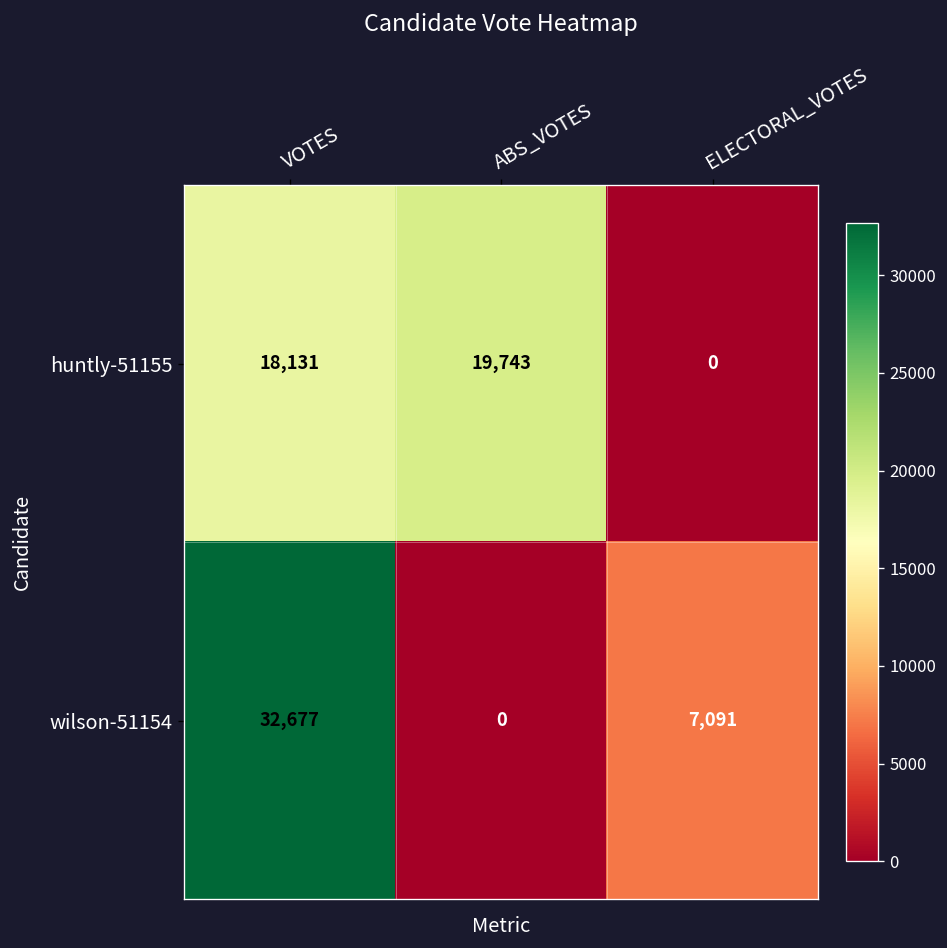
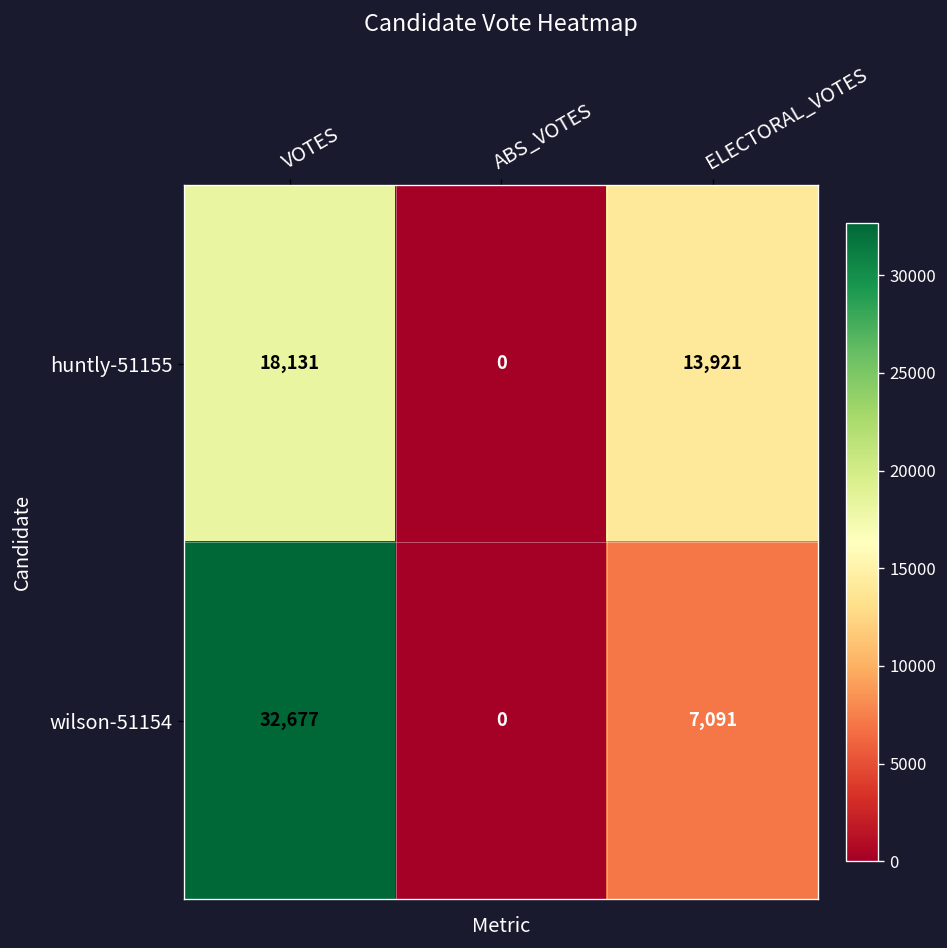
huntly-51155, ABS_VOTES: 19,743 -> 0
huntly-51155, ELECTORAL_VOTES: 0 -> 13,921
